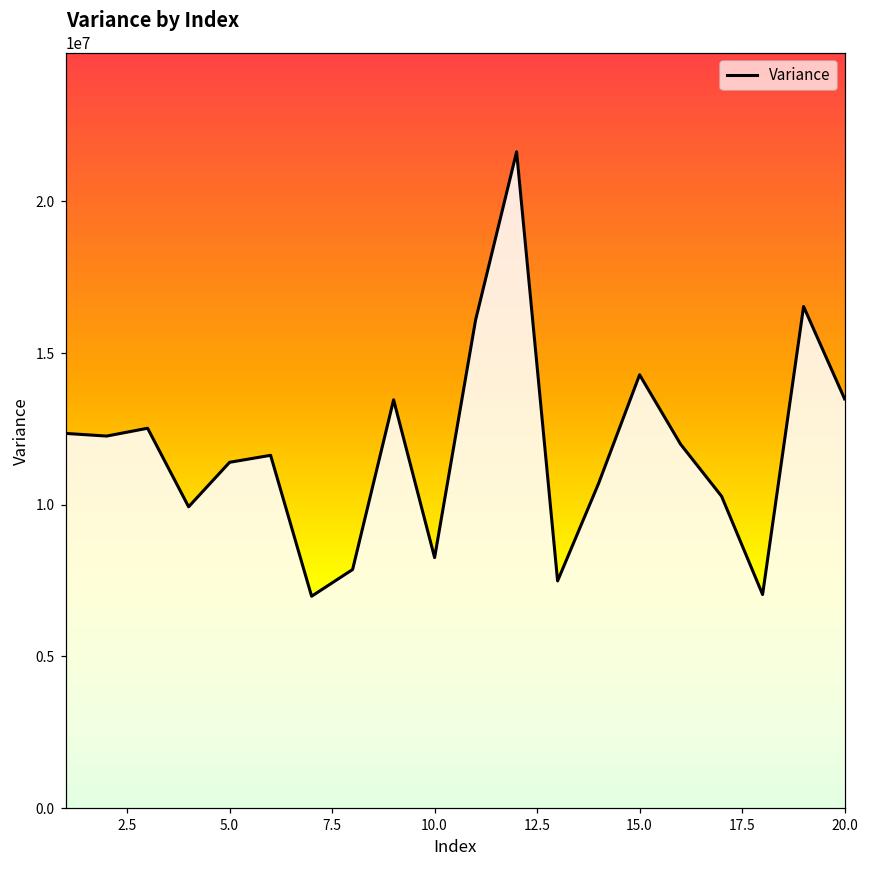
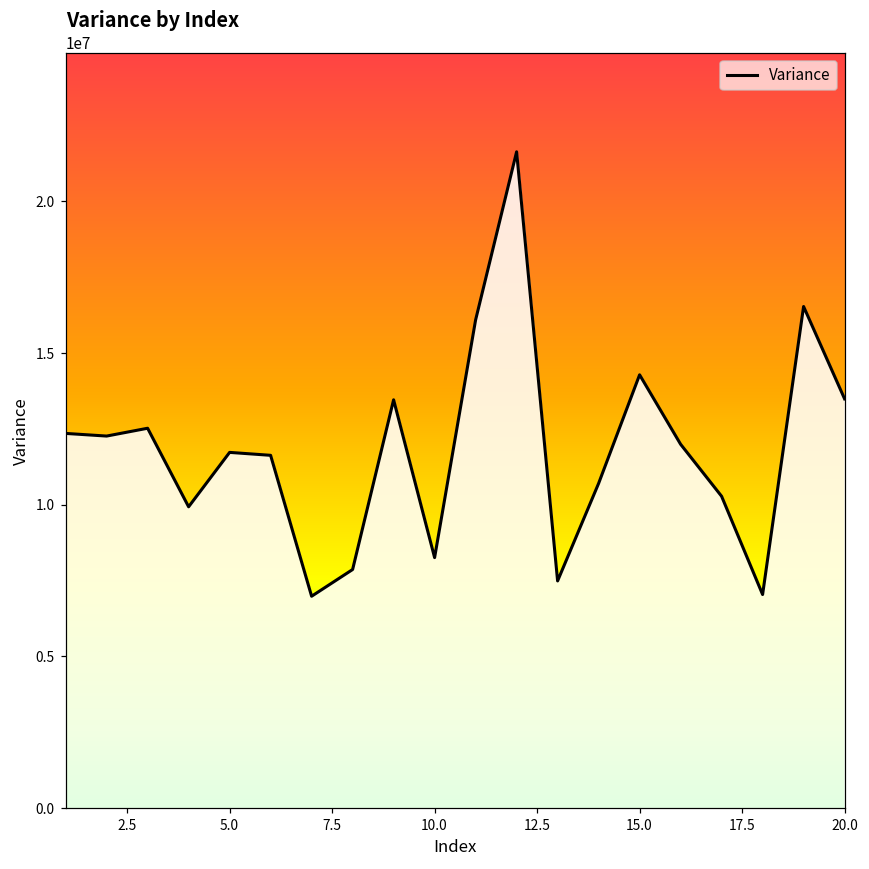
5.0: 11400000 -> 11700000
